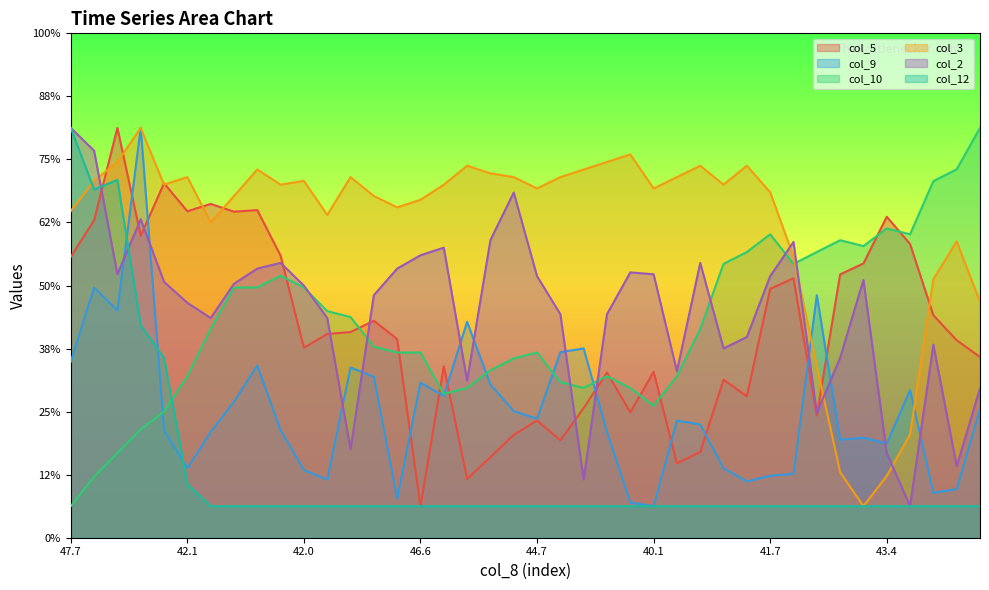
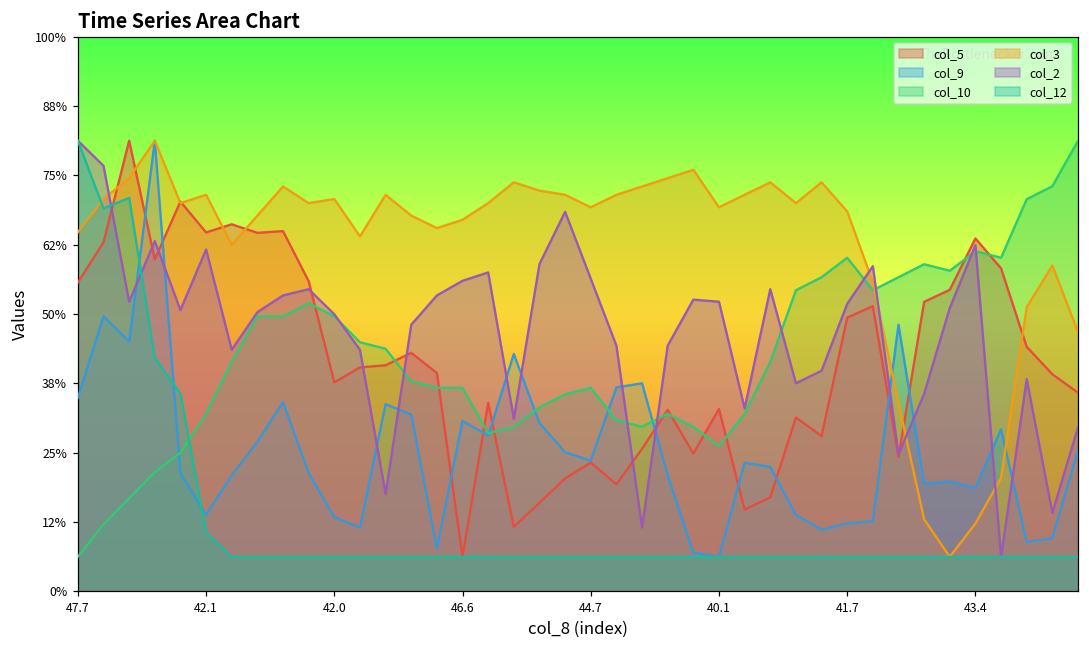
col_2, 42.1: 47% -> 62%
col_2, 44.7: 52% -> 56%
col_2, 43.4: 17% -> 62%
